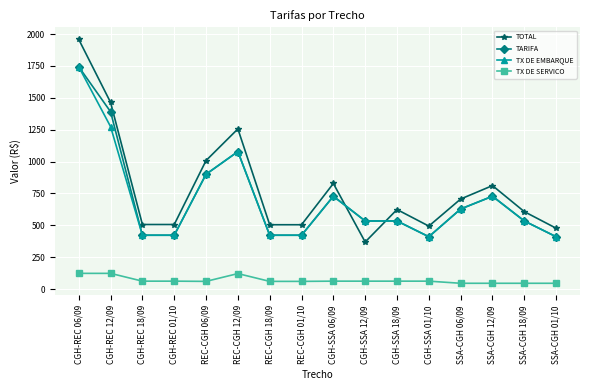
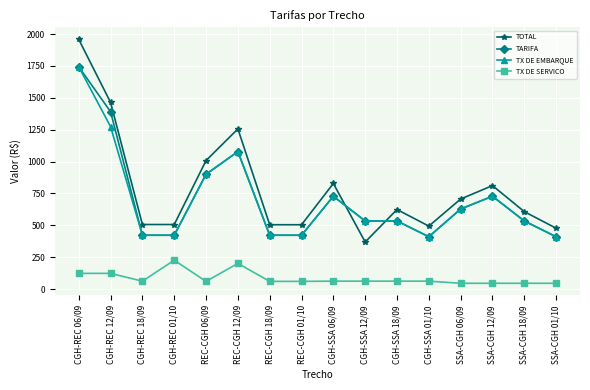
TX DE SERVICO, CGH-REC 01/10: 60 -> 230
TX DE SERVICO, REC-CGH 12/09: 120 -> 200
